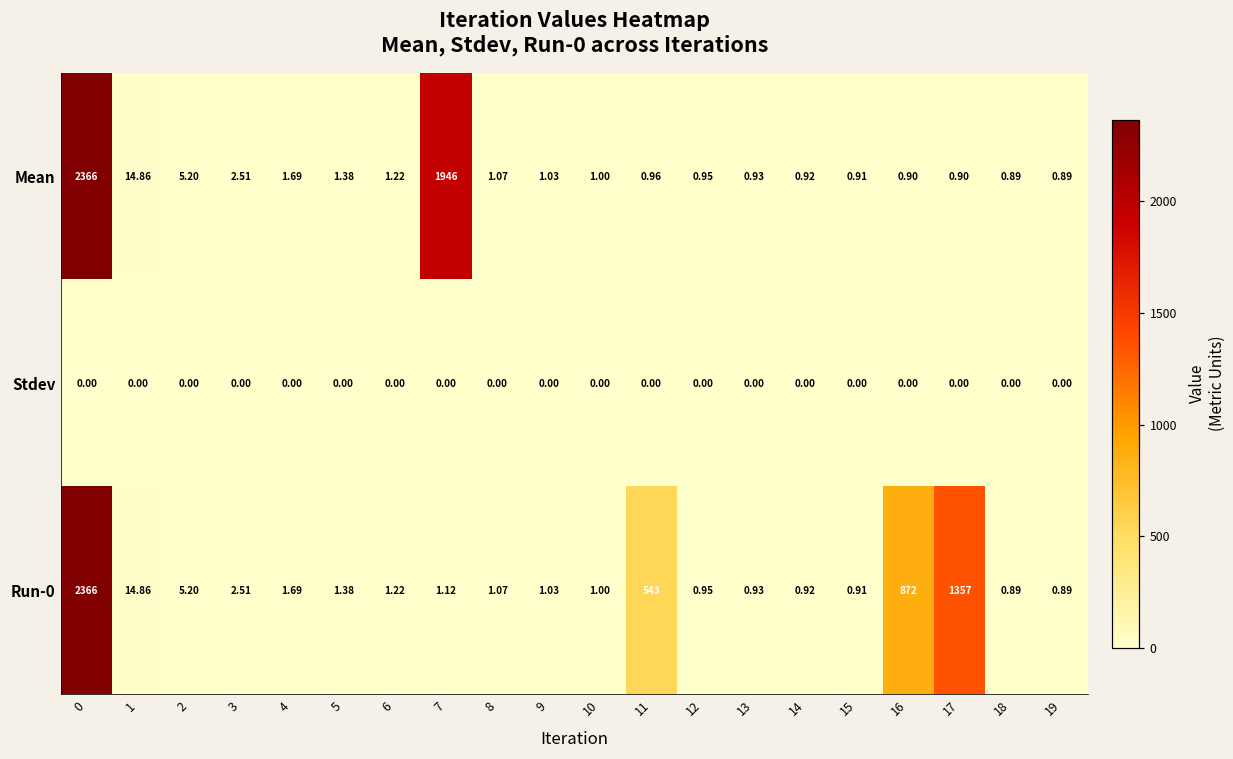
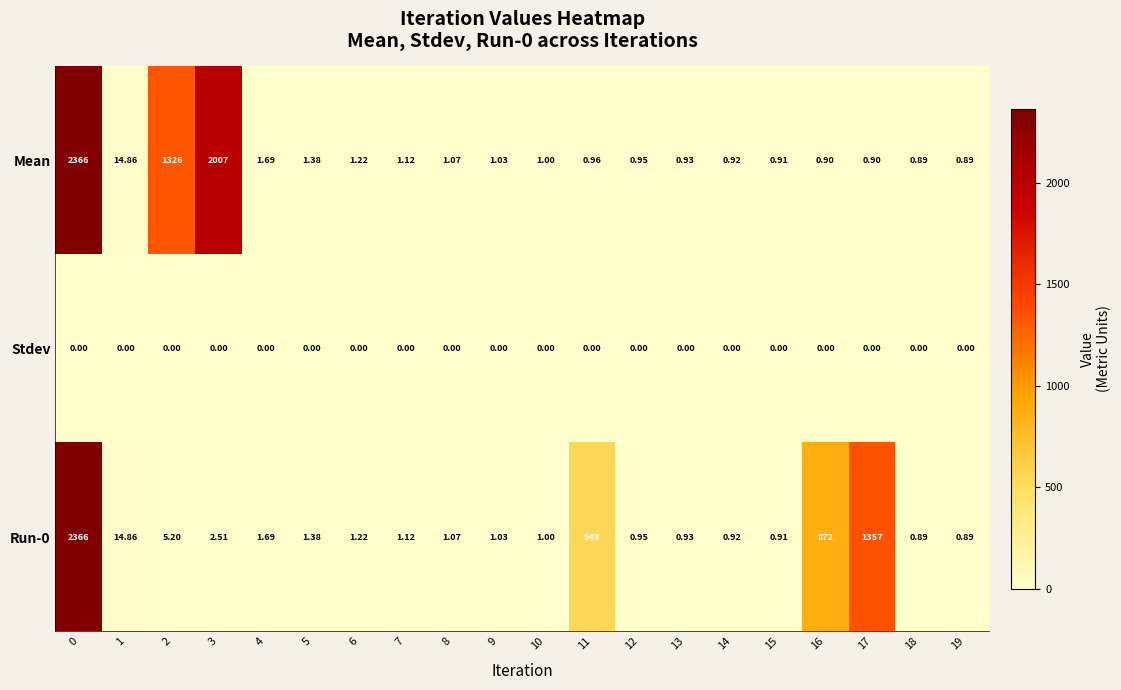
Mean, 2: 5.20 -> 1326
Mean, 3: 2.51 -> 2007
Mean, 7: 1946 -> 1.12
